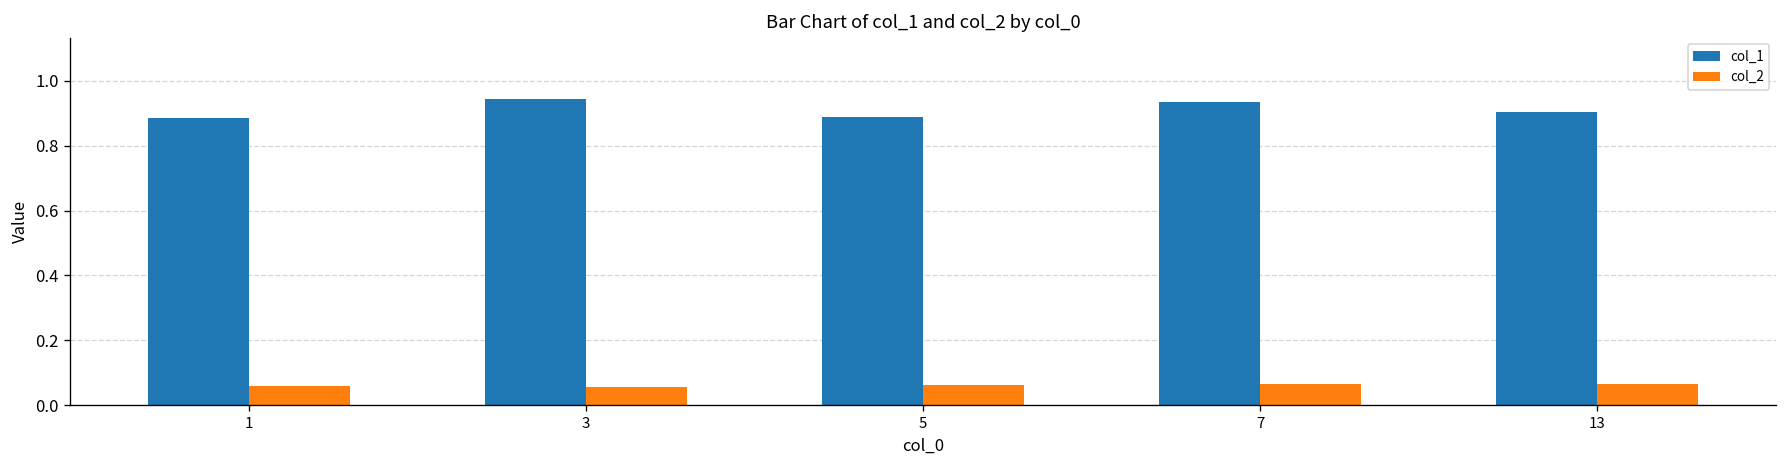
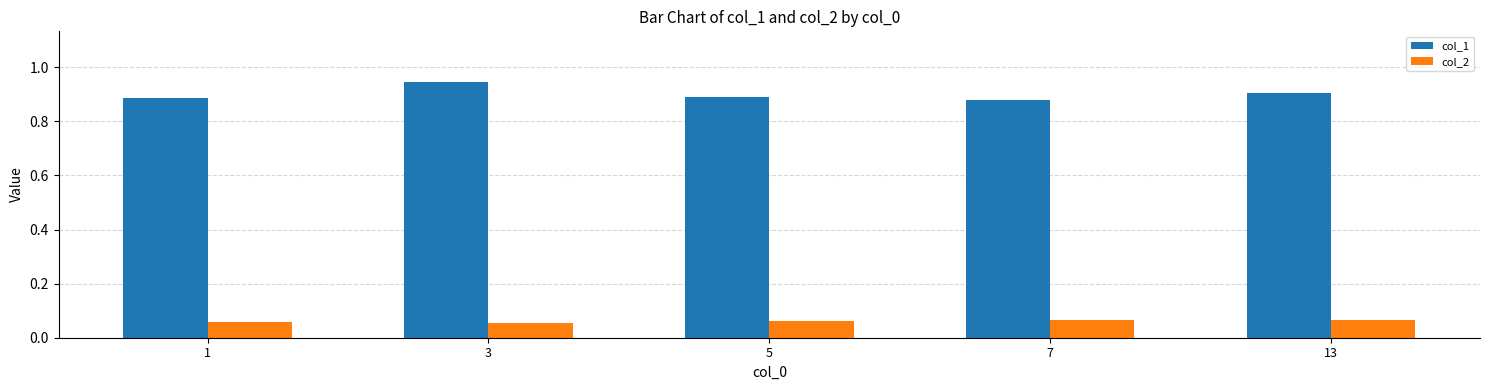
col_1, 7: 0.94 -> 0.88
